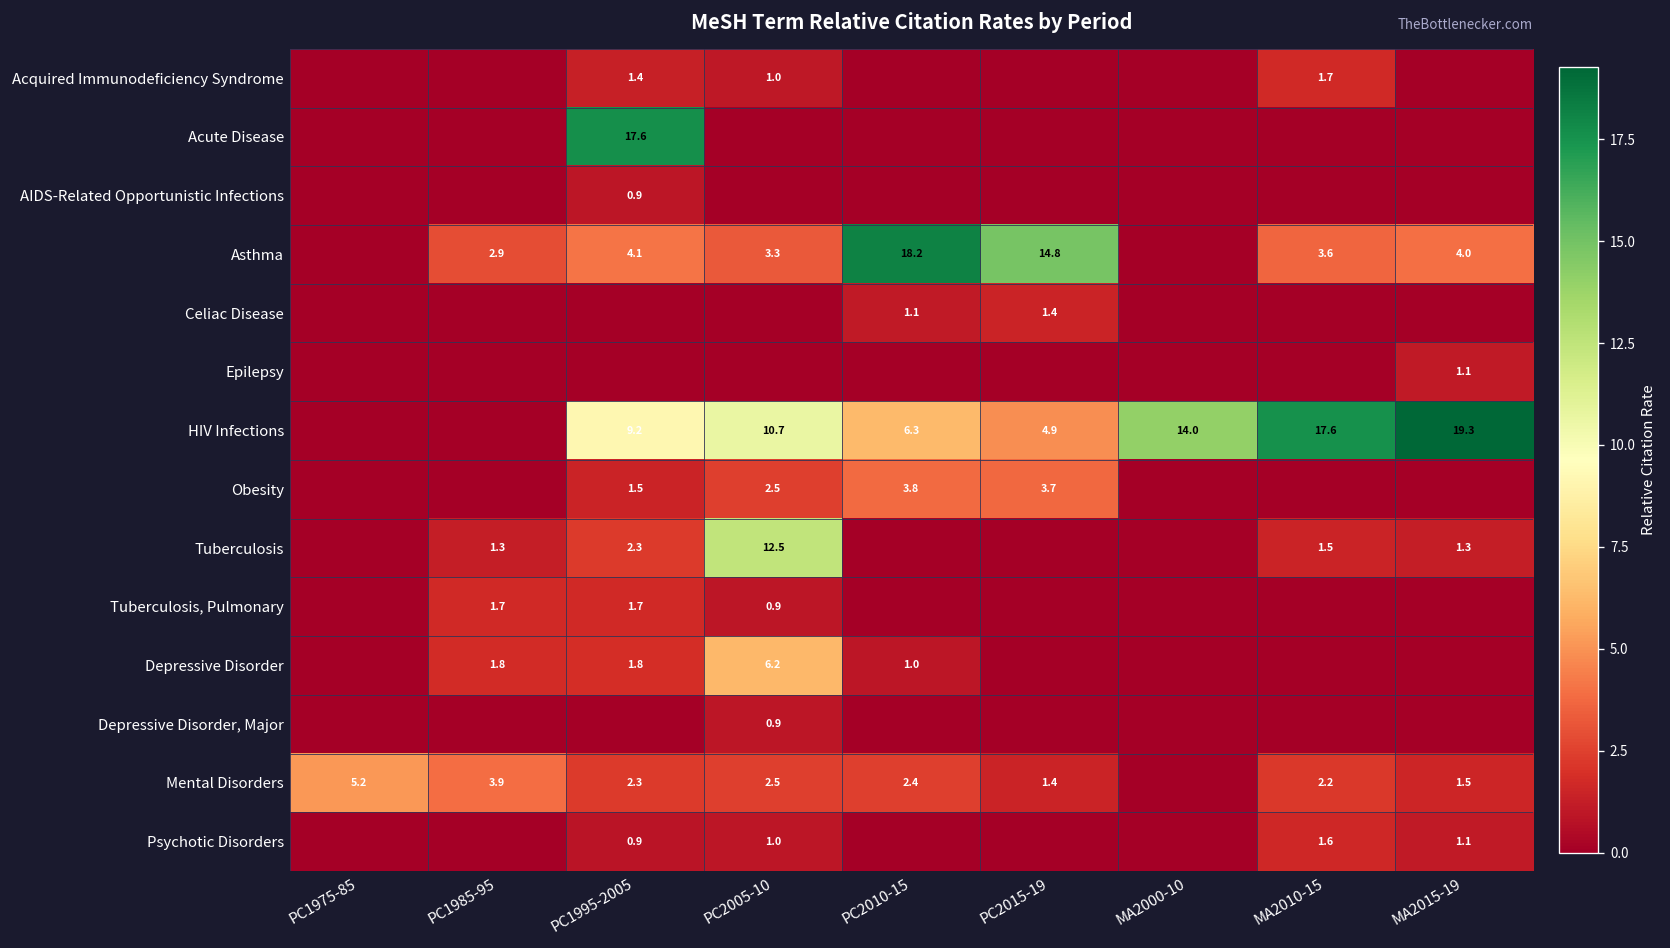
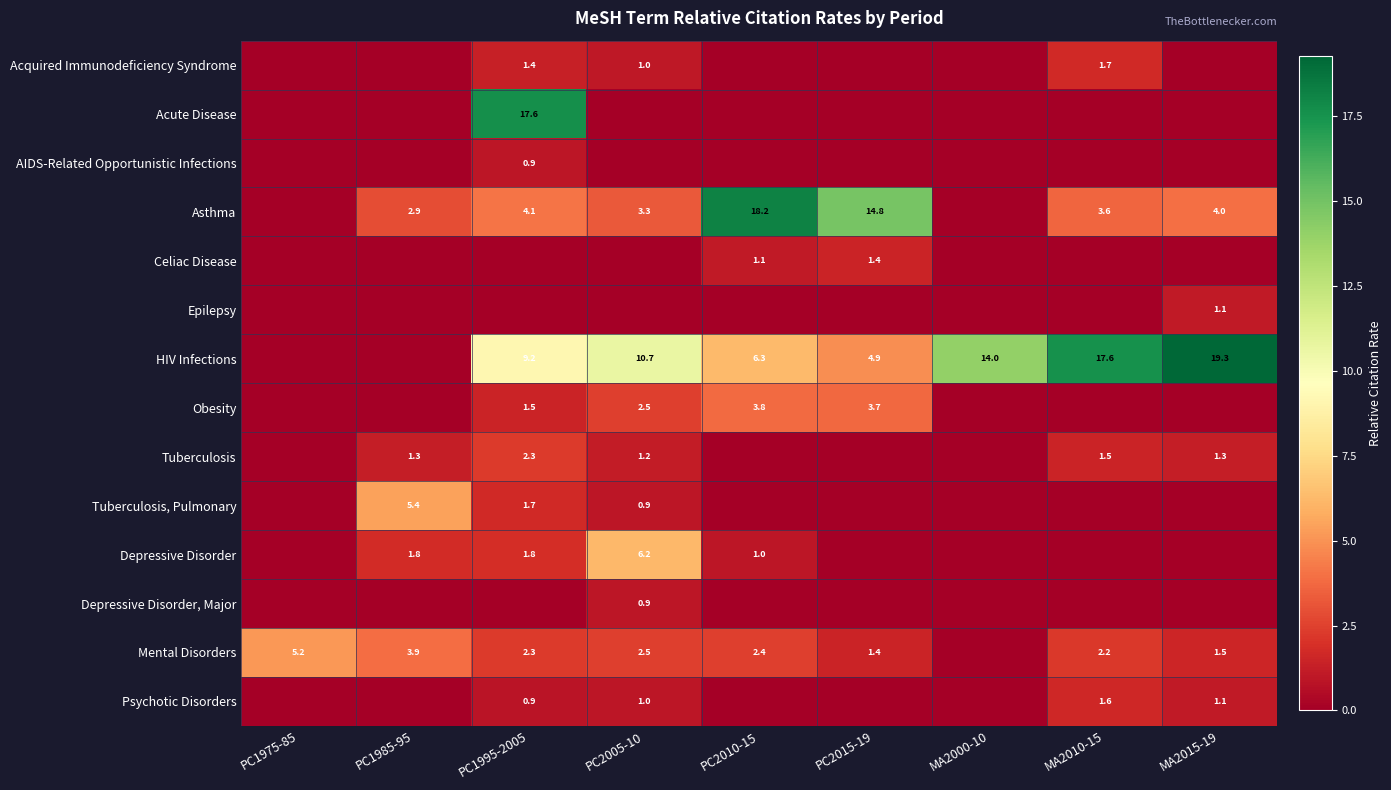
Tuberculosis, PC2005-10: 12.5 -> 1.2
Tuberculosis, Pulmonary, PC1985-95: 1.7 -> 5.4
